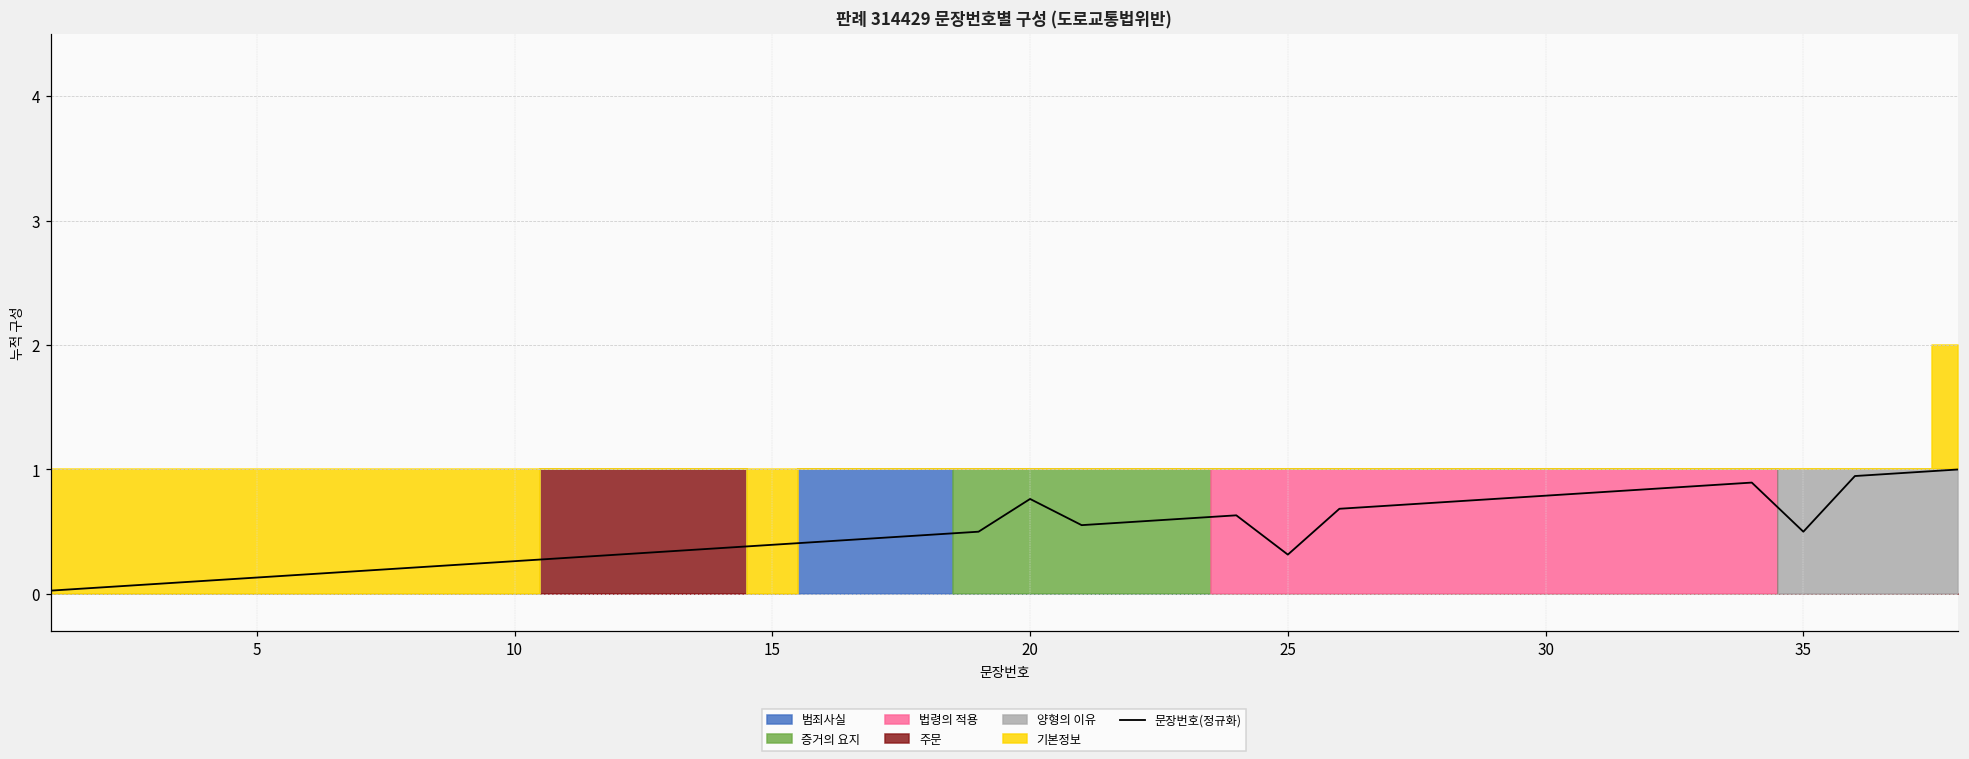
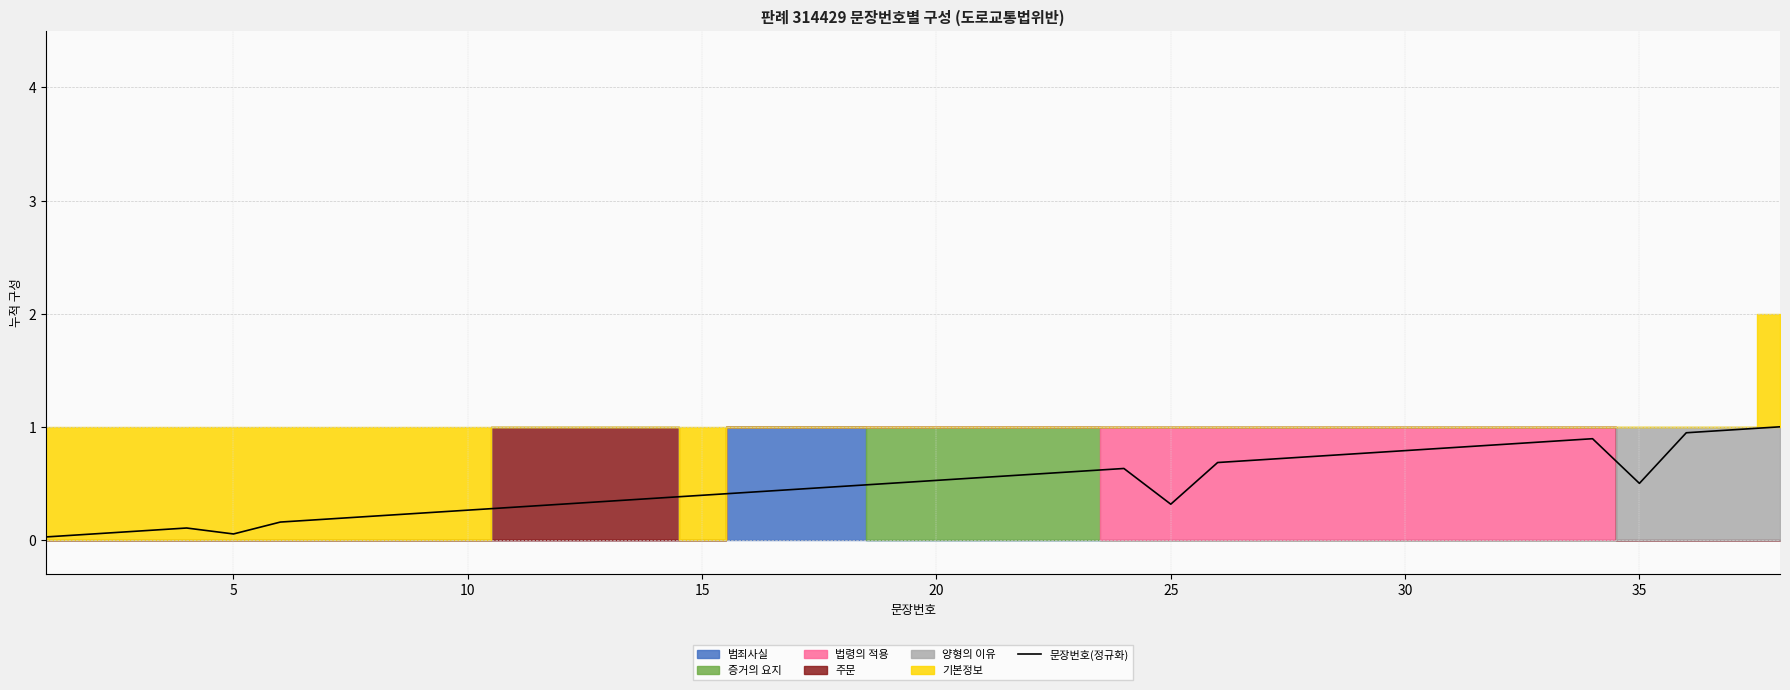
문장번호(정규화), 5: 0.13 -> 0.05
문장번호(정규화), 20: 0.76 -> 0.53
